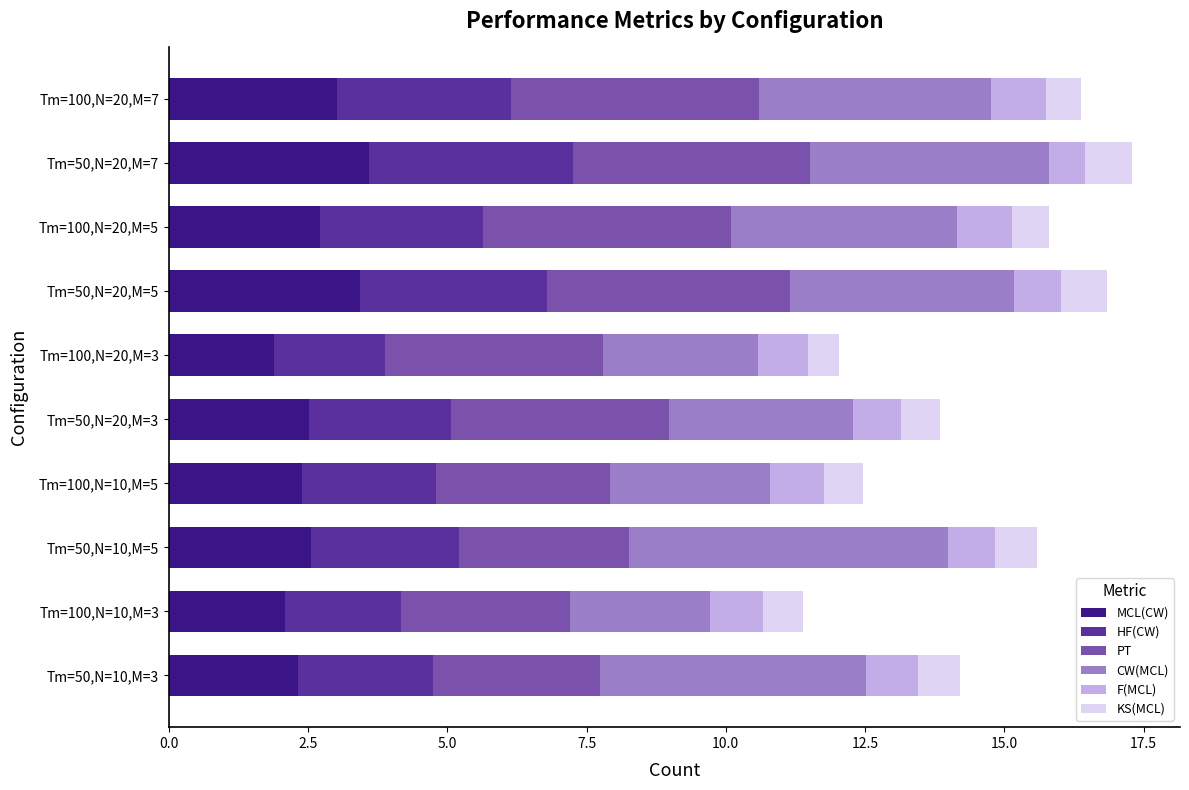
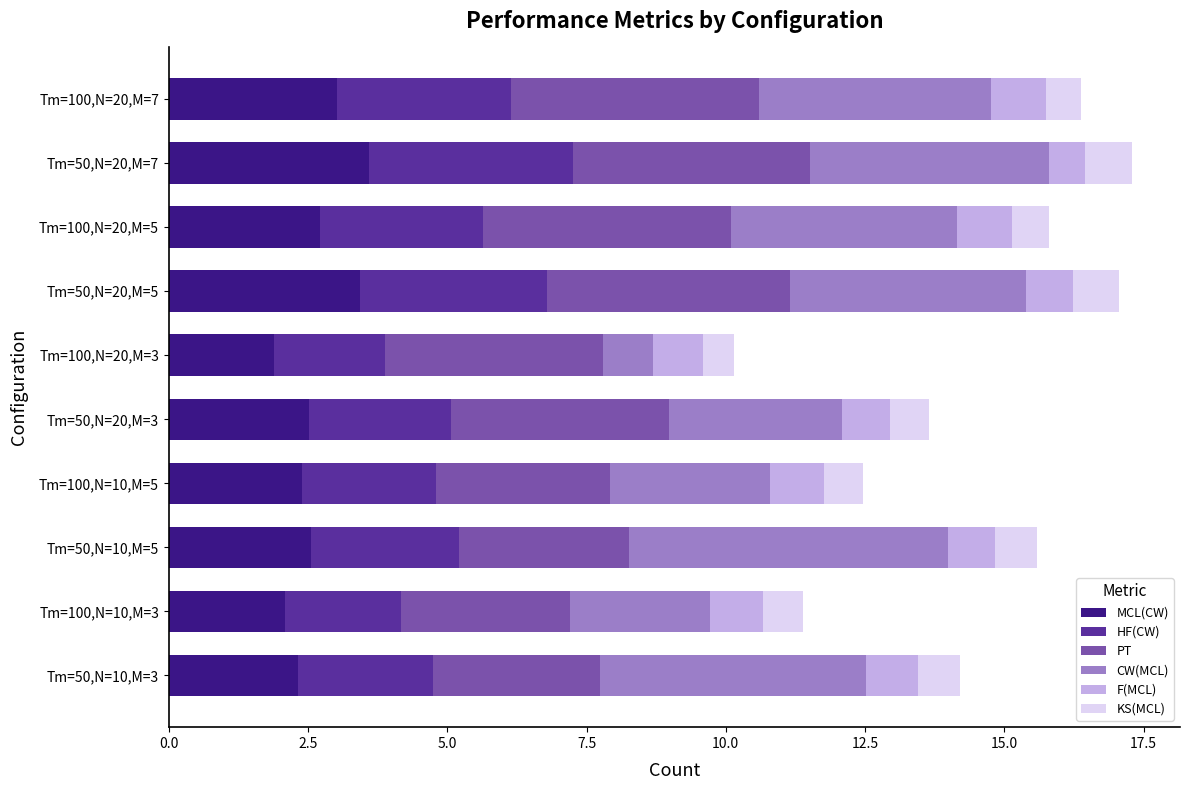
CW(MCL), Tm=50,N=20,M=5: 4.0 -> 4.2
CW(MCL), Tm=100,N=20,M=3: 2.8 -> 0.9
CW(MCL), Tm=50,N=20,M=3: 3.3 -> 3.1
